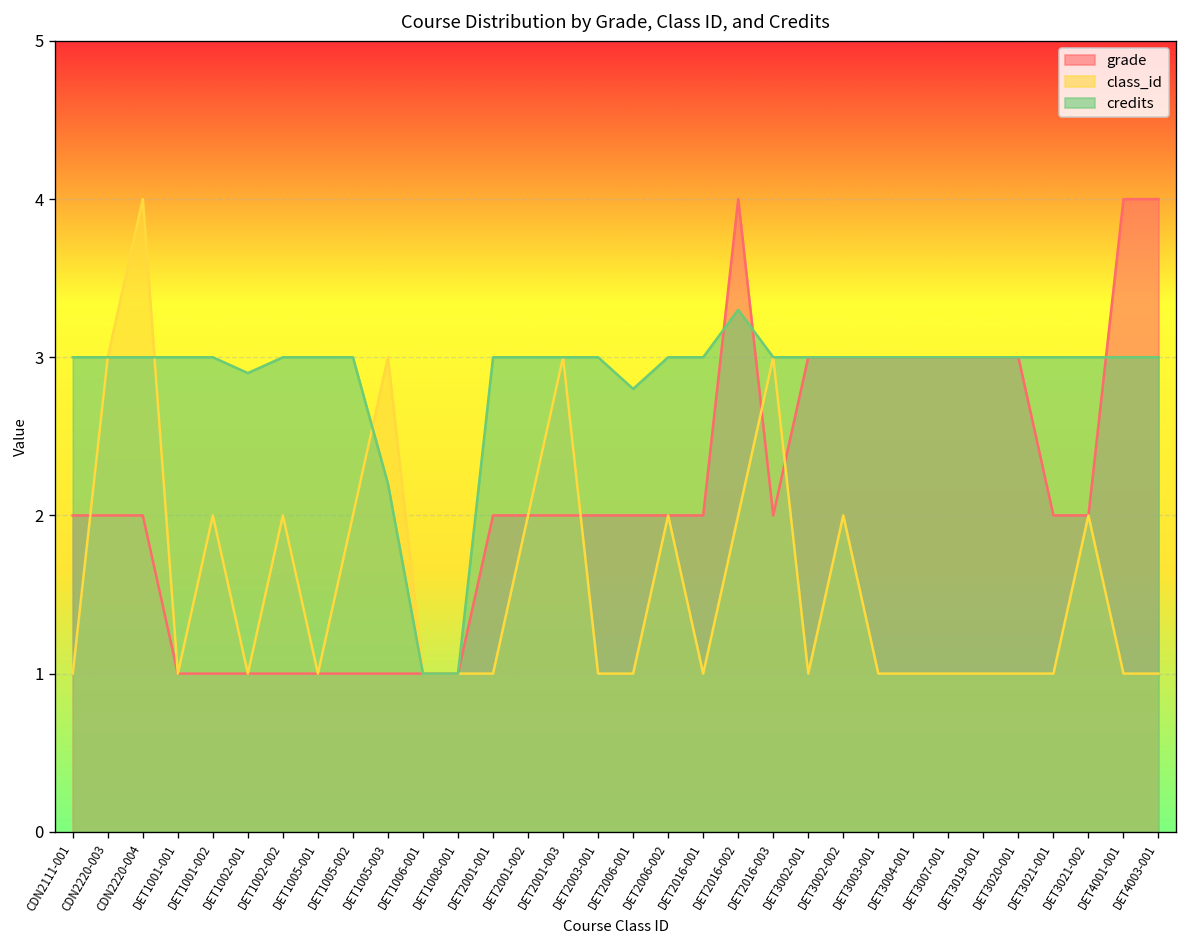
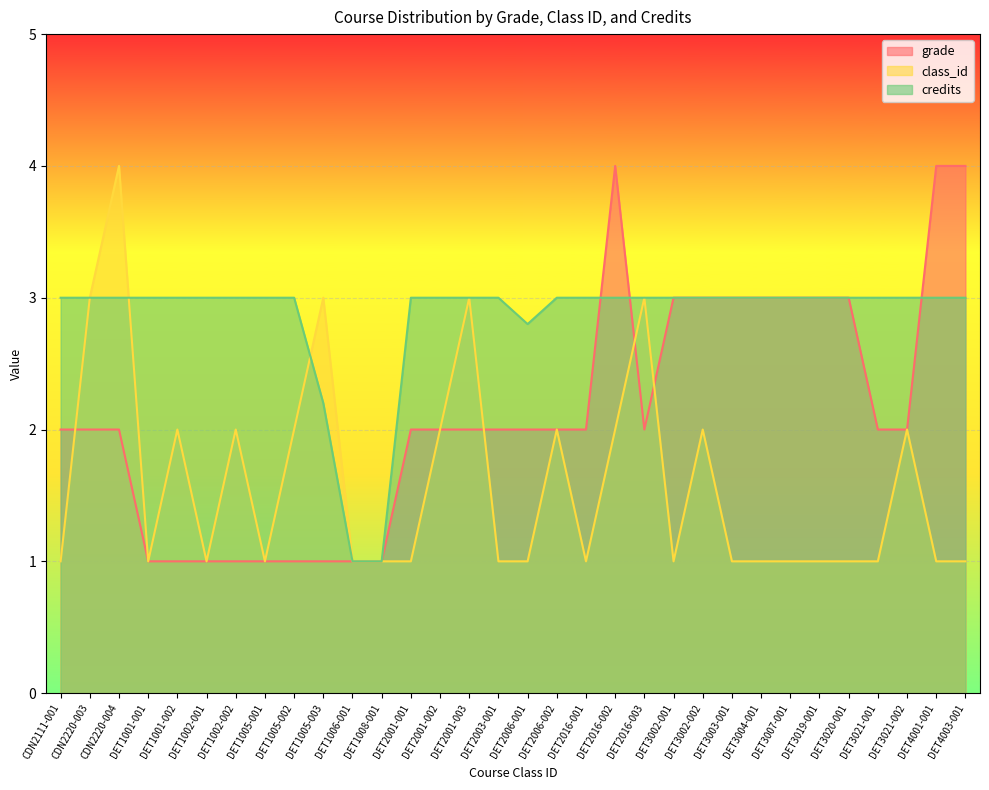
credits, DET1002-001: 2.9 -> 3.0
credits, DET2016-002: 3.3 -> 3.0
